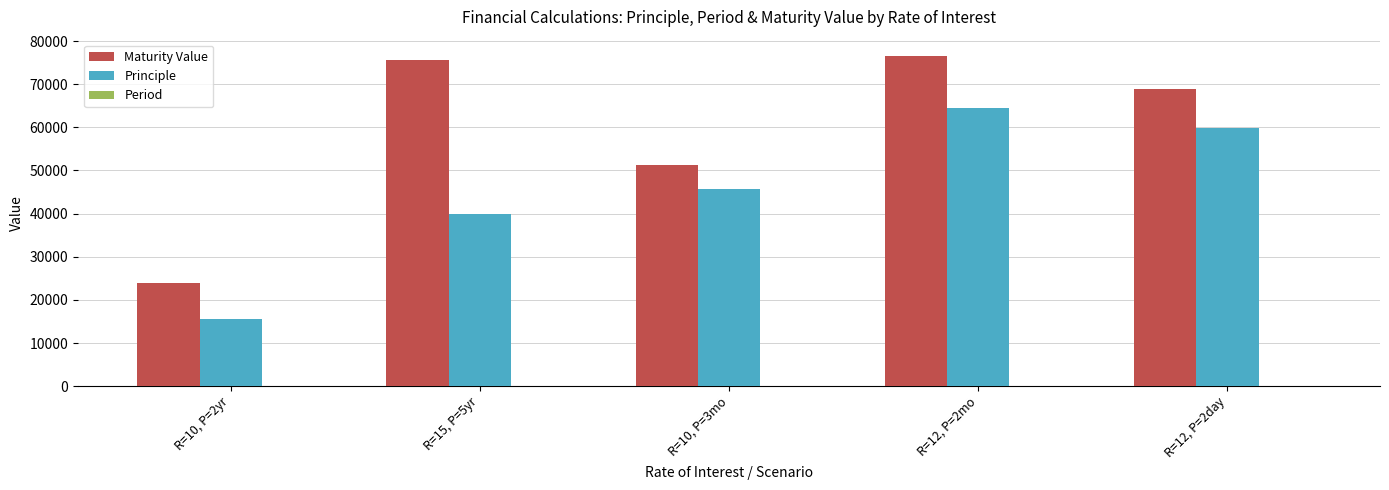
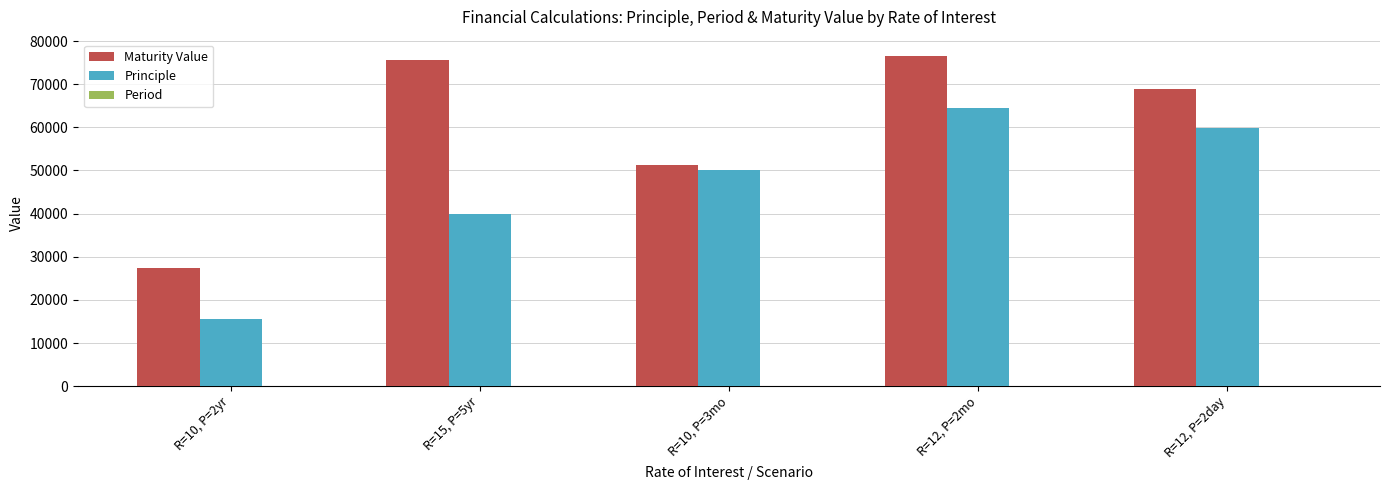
Maturity Value, R=10, P=2yr: 24000 -> 27000
Principle, R=10, P=3mo: 46000 -> 50000
